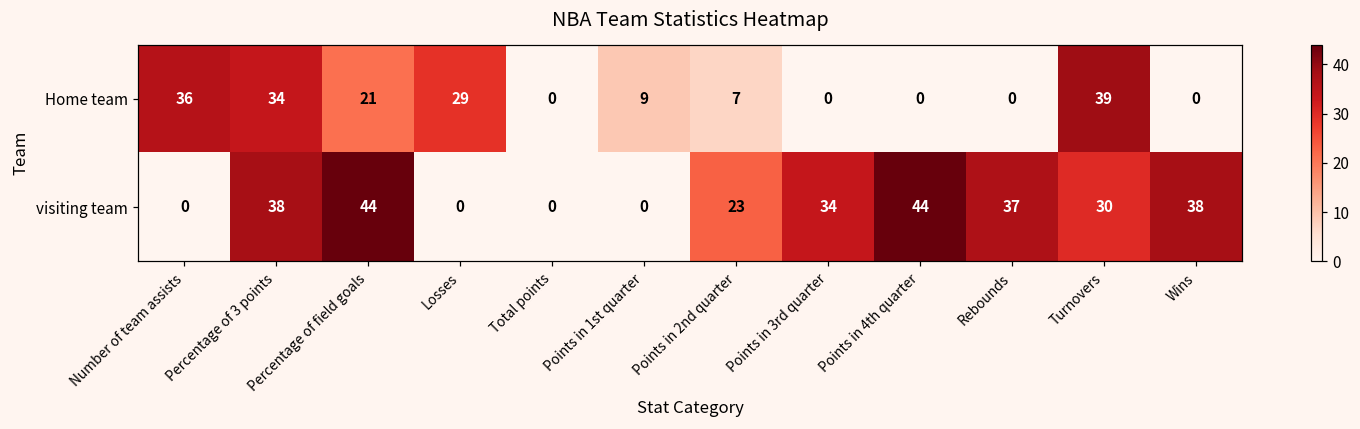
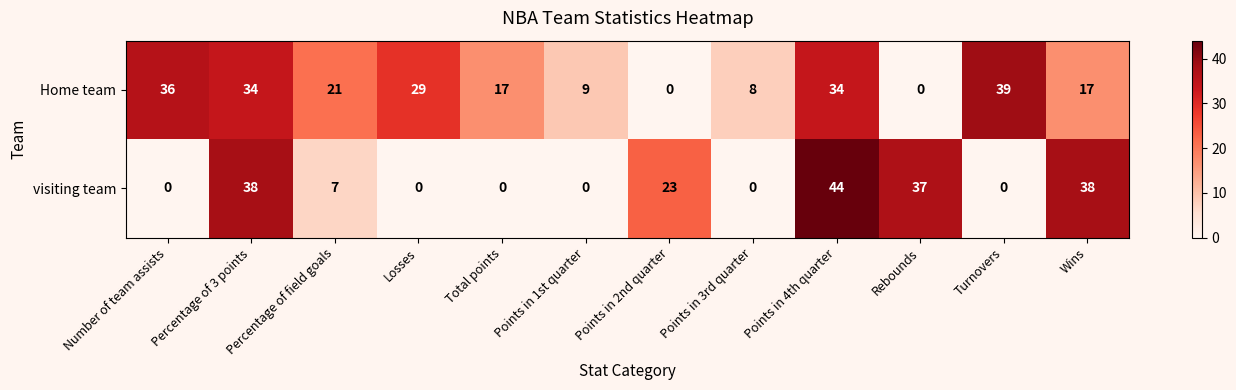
Home team, Total points: 0 -> 17
Home team, Points in 2nd quarter: 7 -> 0
Home team, Points in 3rd quarter: 0 -> 8
Home team, Points in 4th quarter: 0 -> 34
Home team, Wins: 0 -> 17
visiting team, Percentage of field goals: 44 -> 7
visiting team, Points in 3rd quarter: 34 -> 0
visiting team, Turnovers: 30 -> 0
